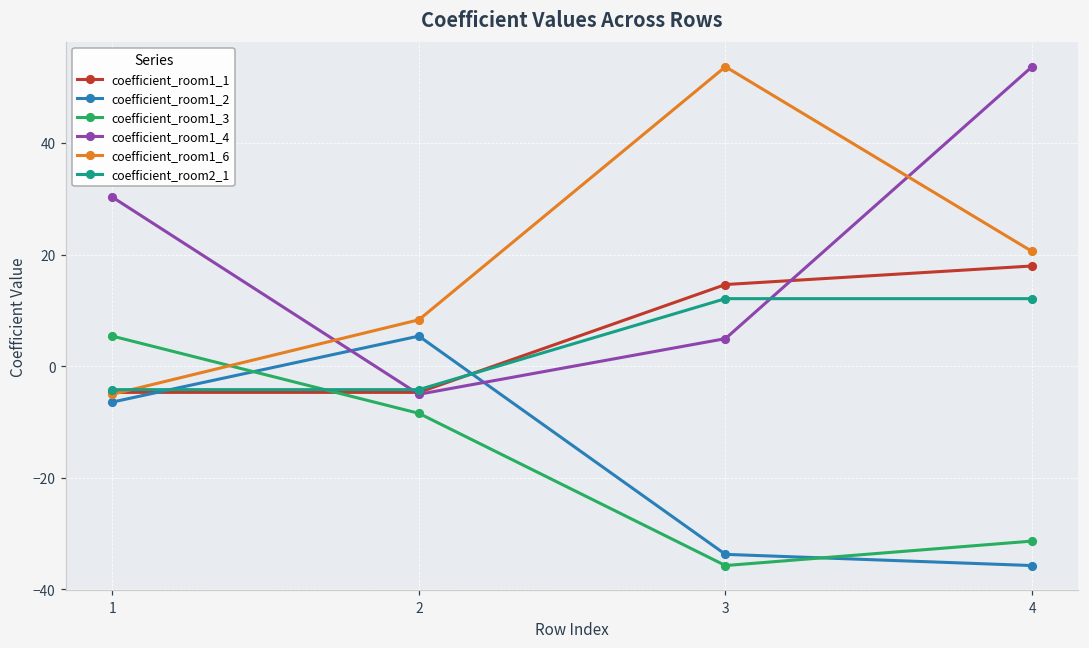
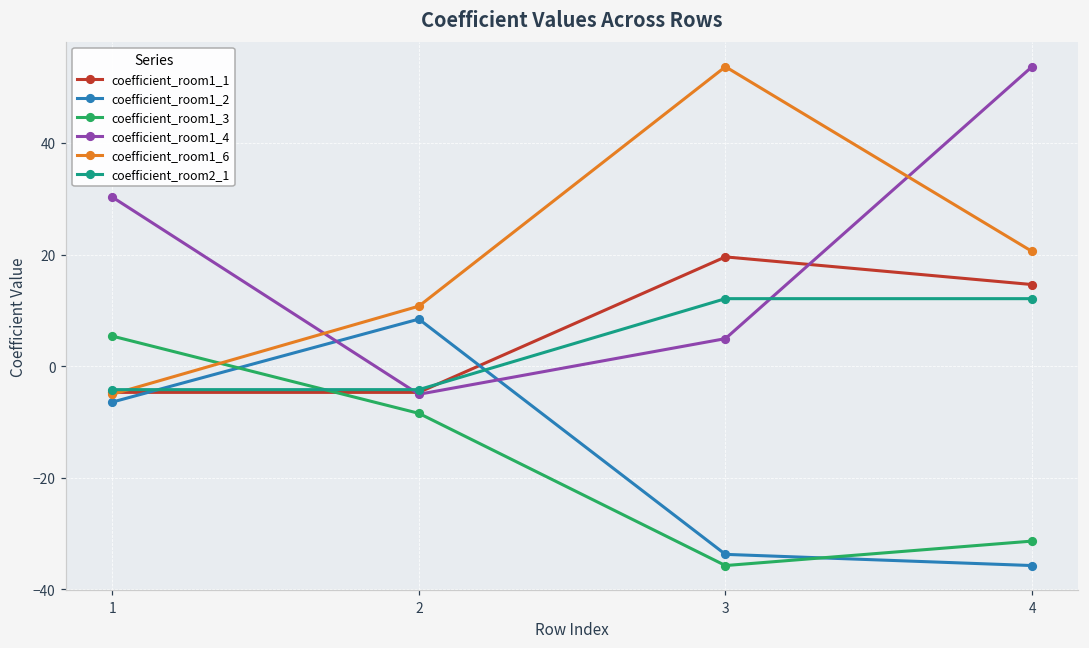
coefficient_room1_2, 2: 5 -> 8
coefficient_room1_6, 2: 8 -> 11
coefficient_room1_1, 3: 15 -> 20
coefficient_room1_1, 4: 18 -> 15
